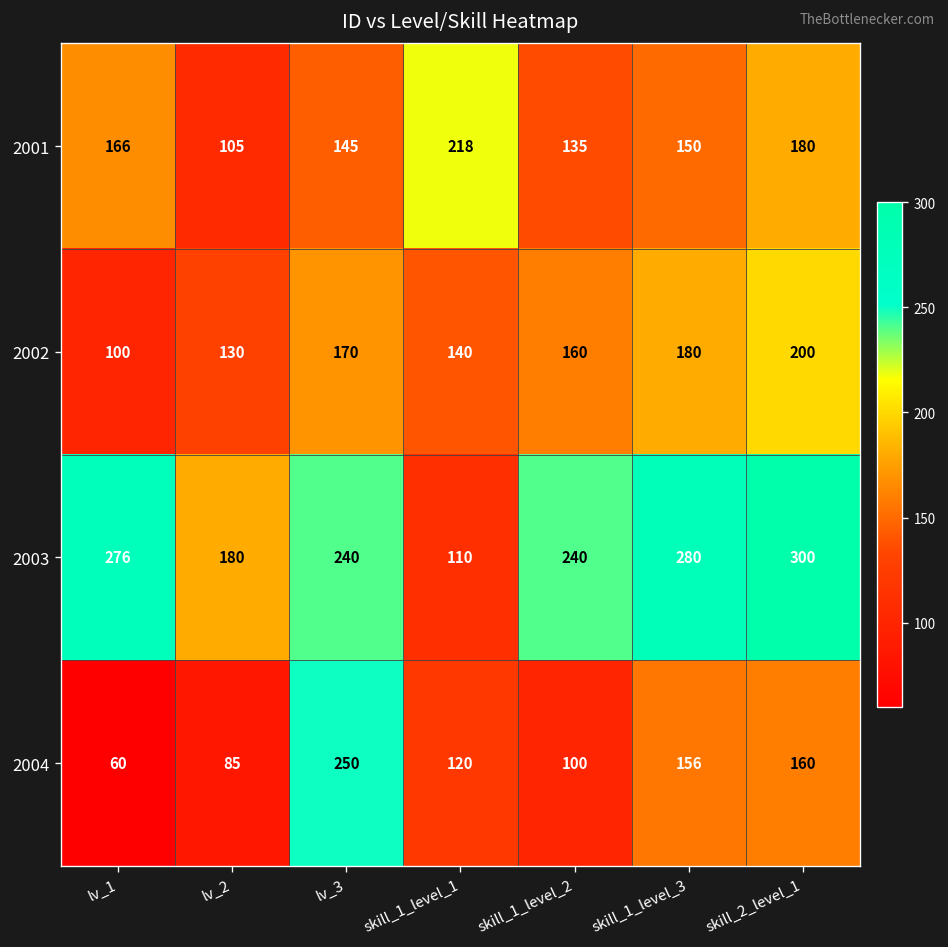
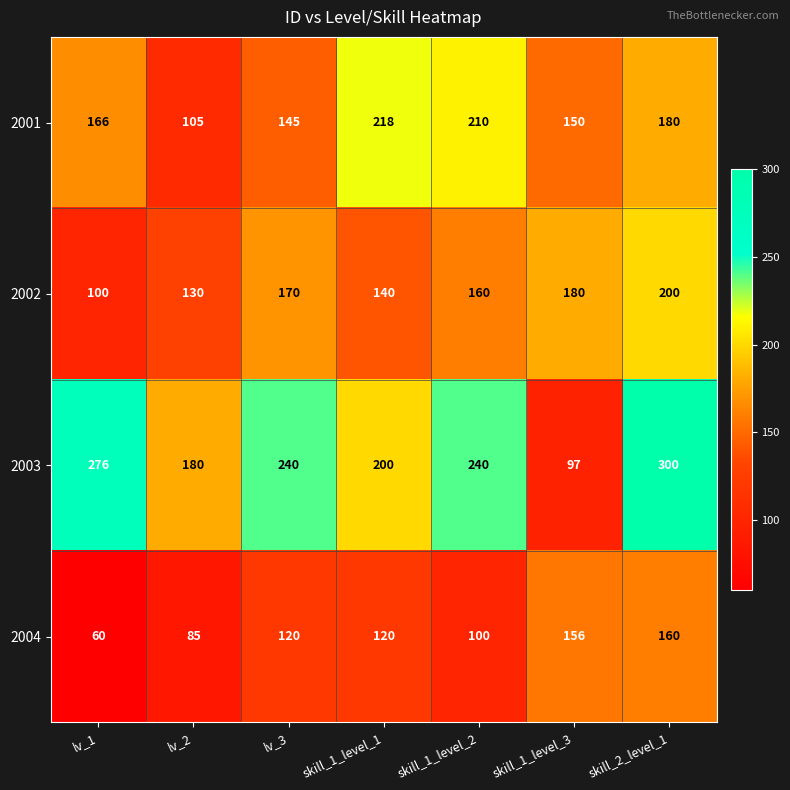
2001, skill_1_level_2: 135 -> 210
2003, skill_1_level_1: 110 -> 200
2003, skill_1_level_3: 280 -> 97
2004, lv_3: 250 -> 120
